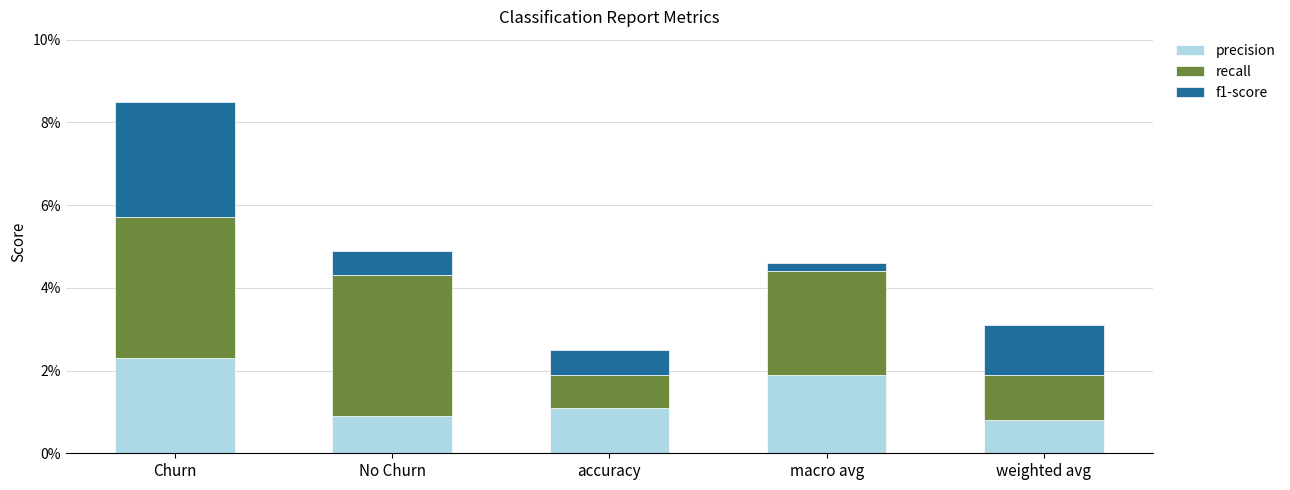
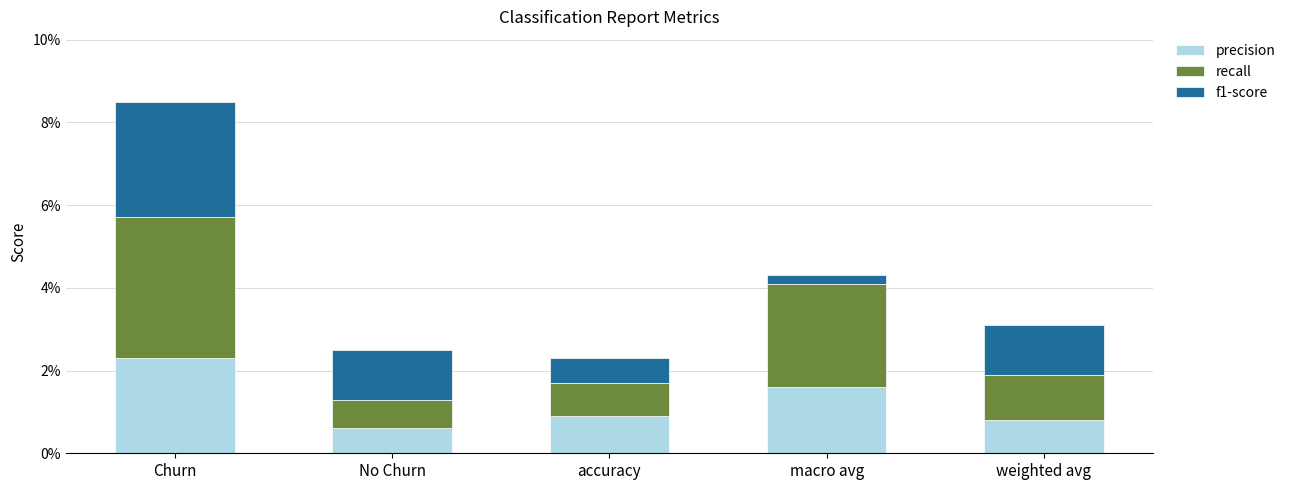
precision, No Churn: 0.9% -> 0.6%
recall, No Churn: 3.4% -> 0.7%
f1-score, No Churn: 0.6% -> 1.2%
precision, accuracy: 1.1% -> 0.9%
precision, macro avg: 1.9% -> 1.6%
